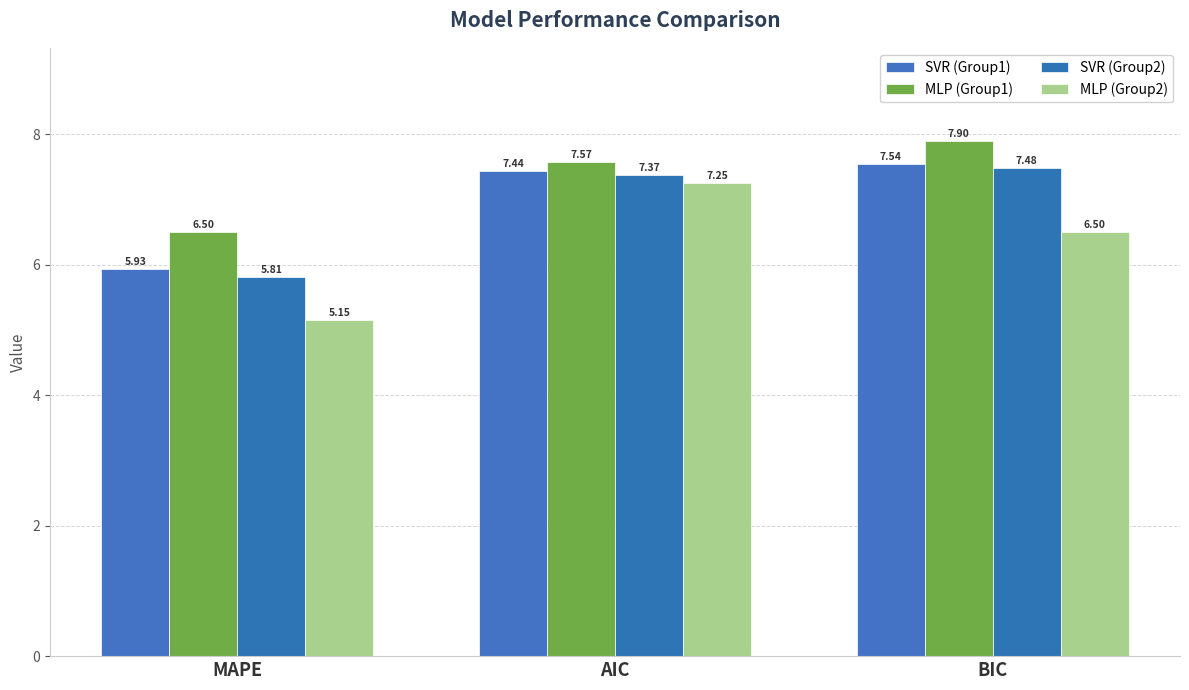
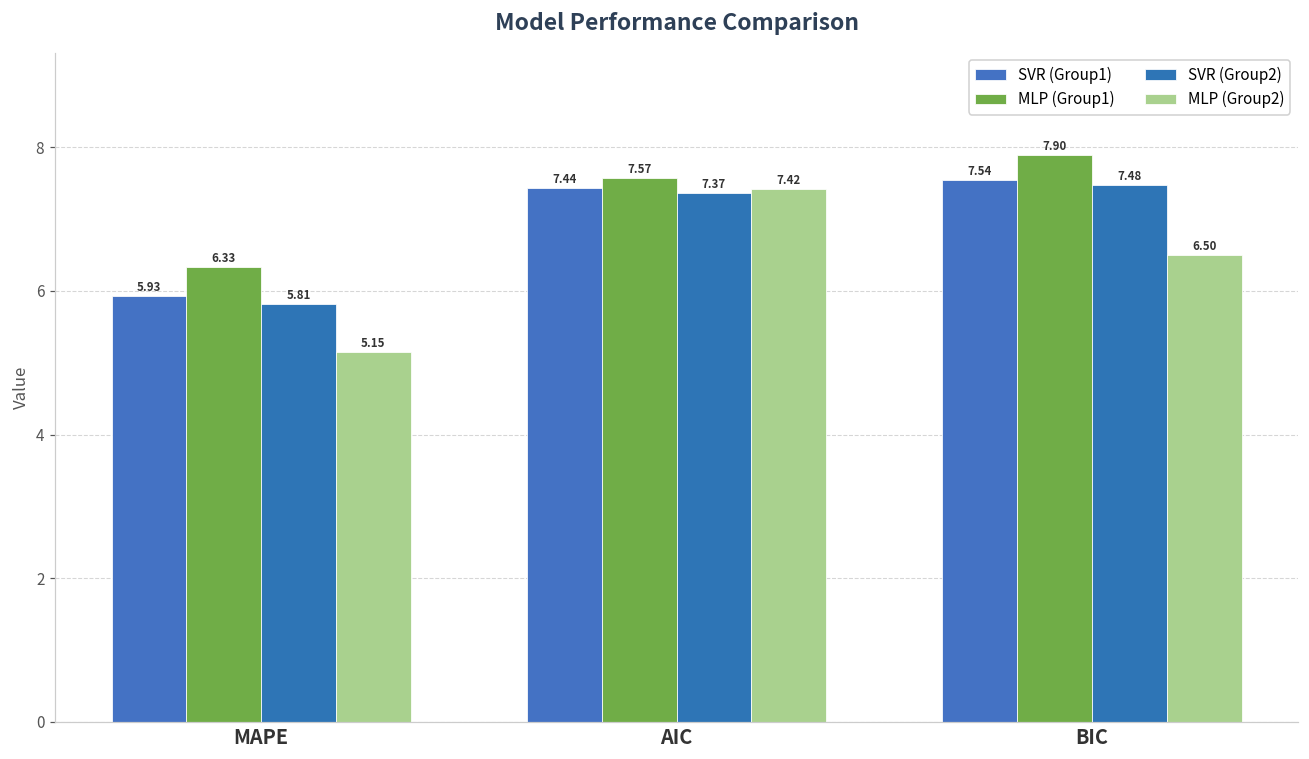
MLP (Group1), MAPE: 6.50 -> 6.33
MLP (Group2), AIC: 7.25 -> 7.42
